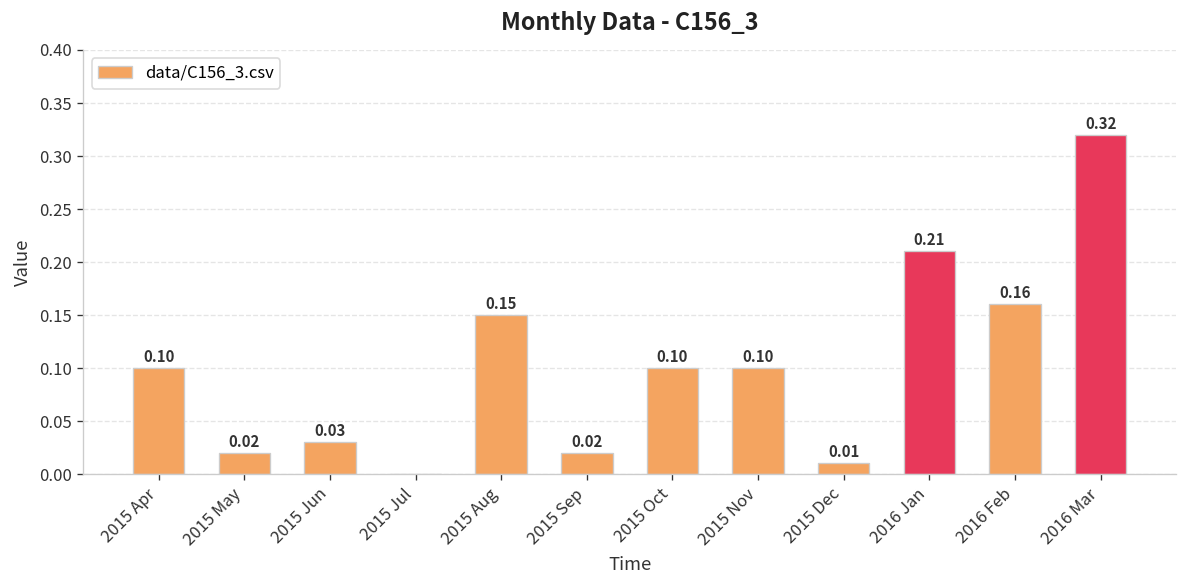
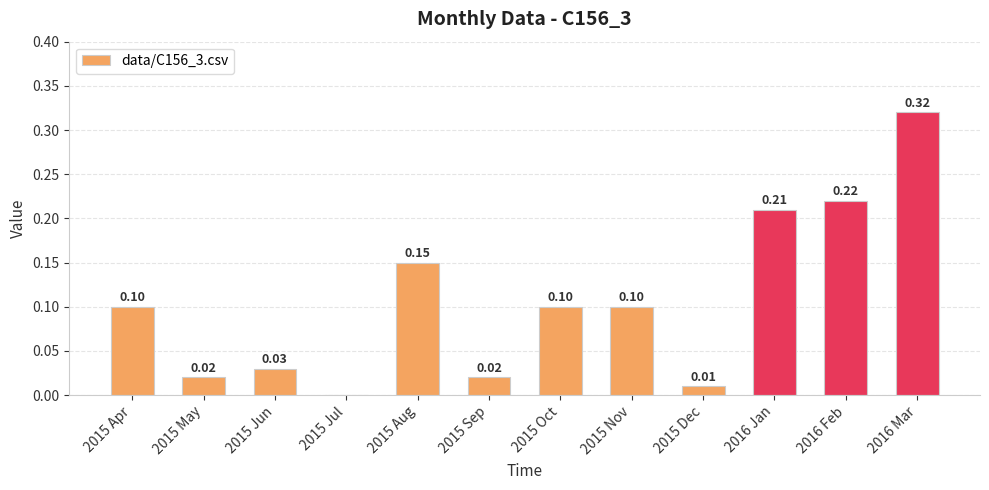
2016 Feb: 0.16 -> 0.22
